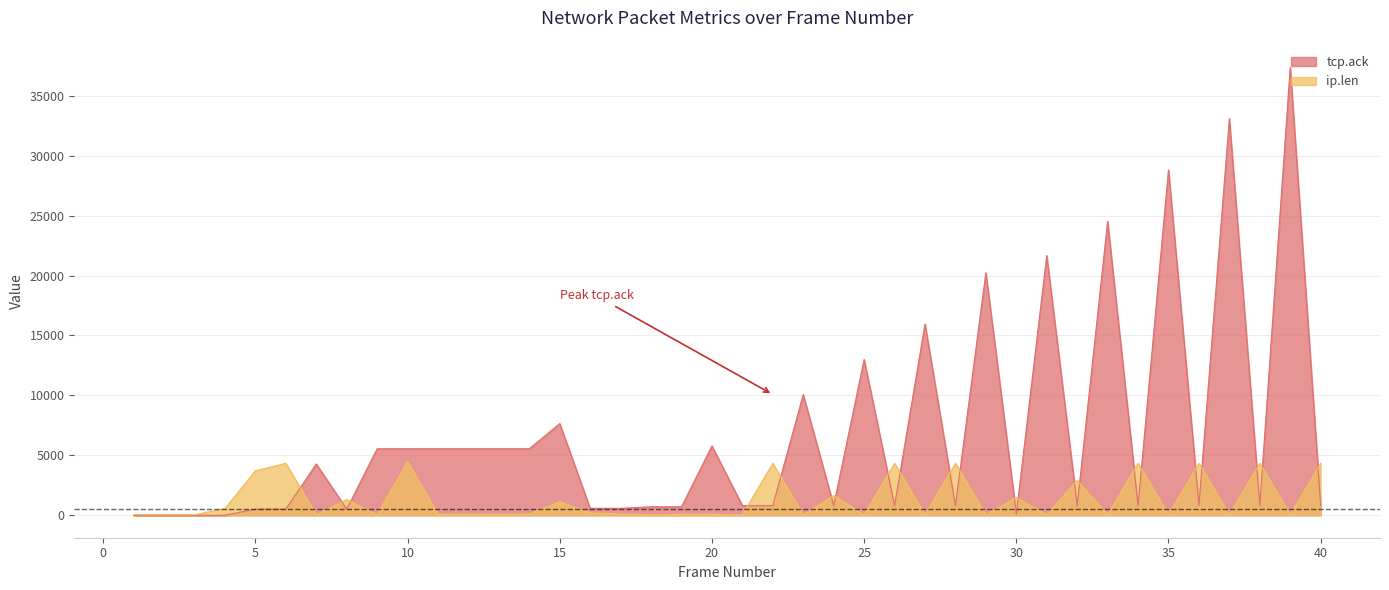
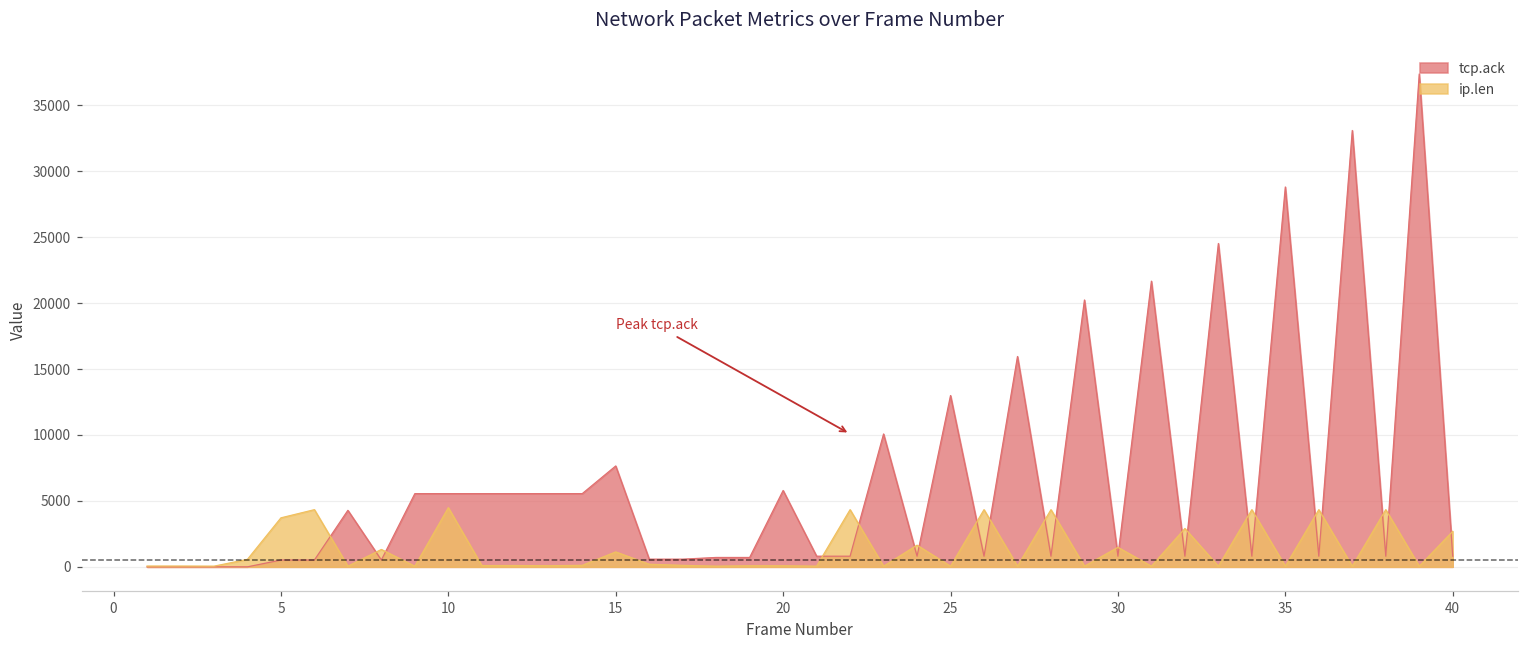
tcp.ack, 30: 100 -> 800
ip.len, 40: 4300 -> 2700
